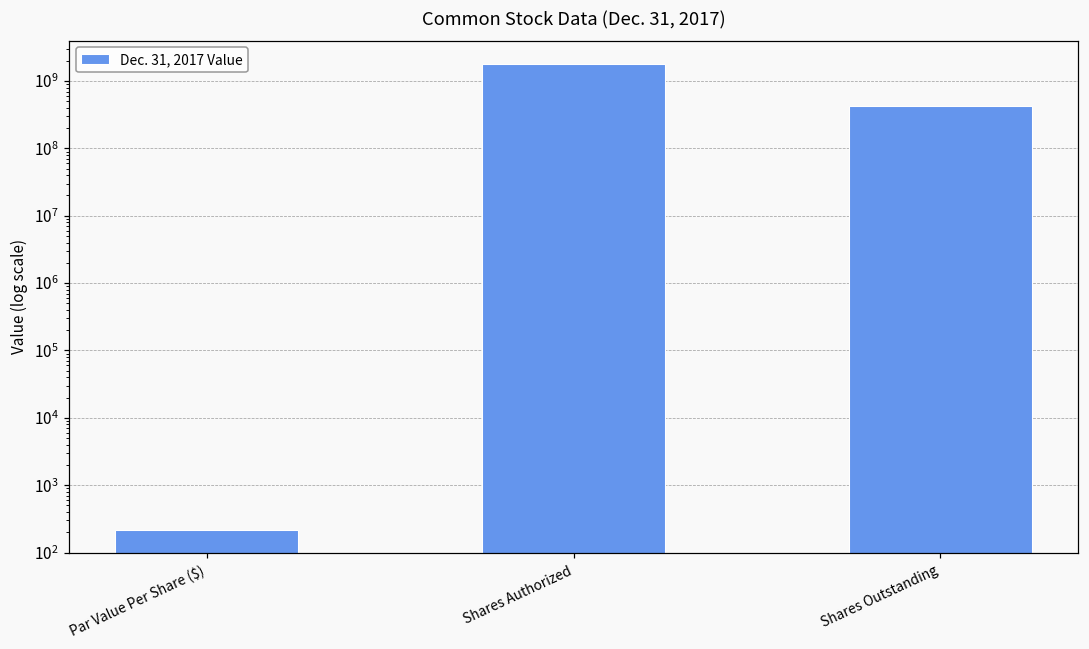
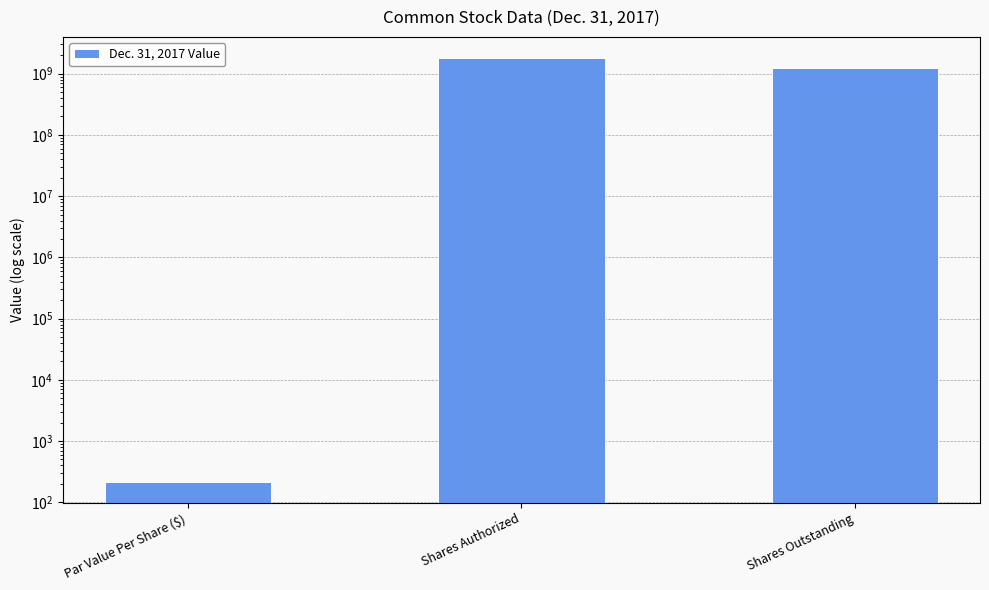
Shares Outstanding: 400000000 -> 1200000000
